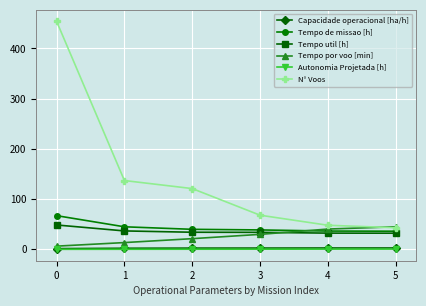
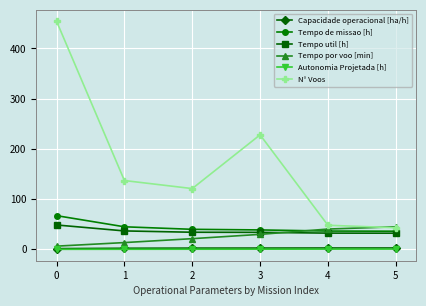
N° Voos, 3: 70 -> 230
